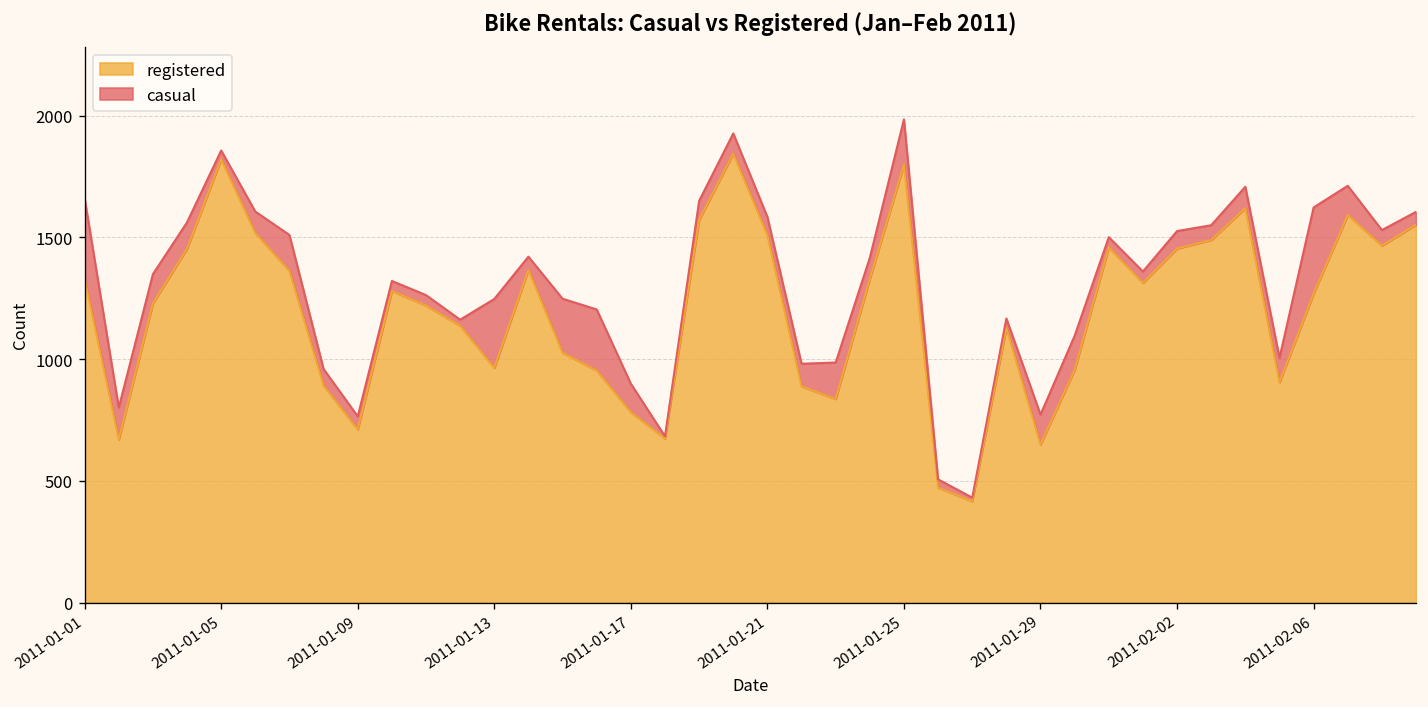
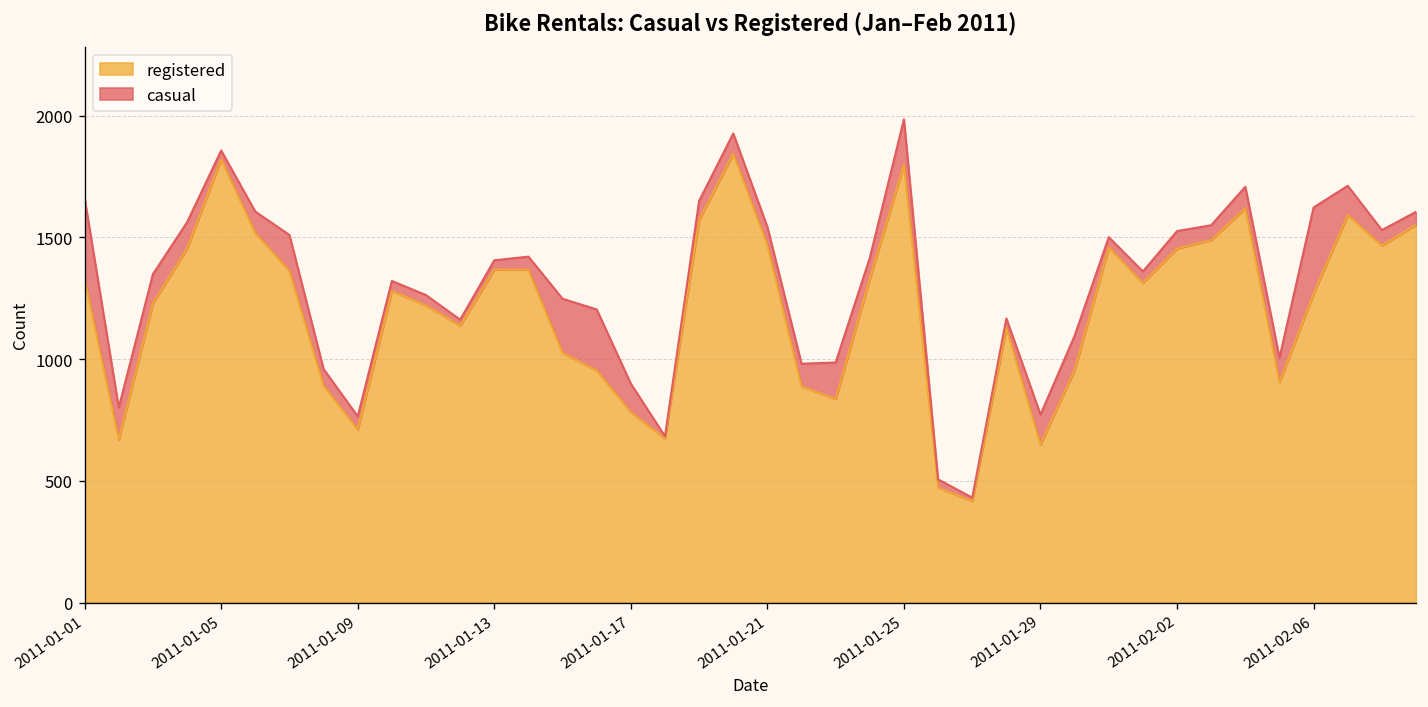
registered, 2011-01-13: 960 -> 1370
casual, 2011-01-13: 280 -> 40
registered, 2011-01-21: 1510 -> 1470
